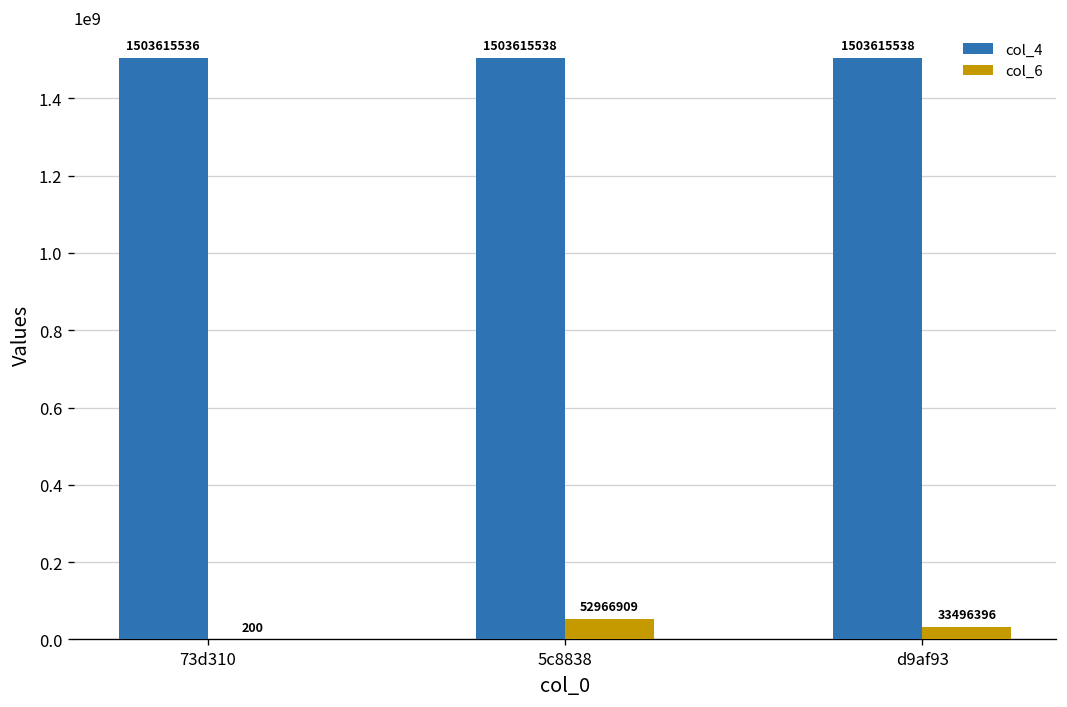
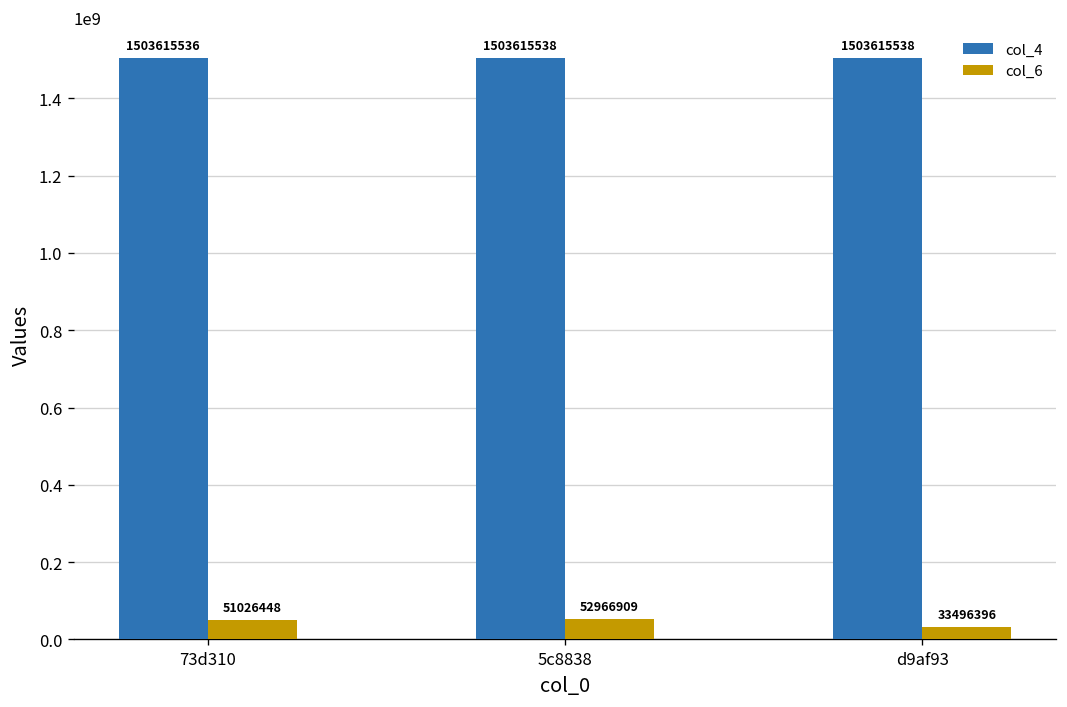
col_6, 73d310: 200 -> 51026448
